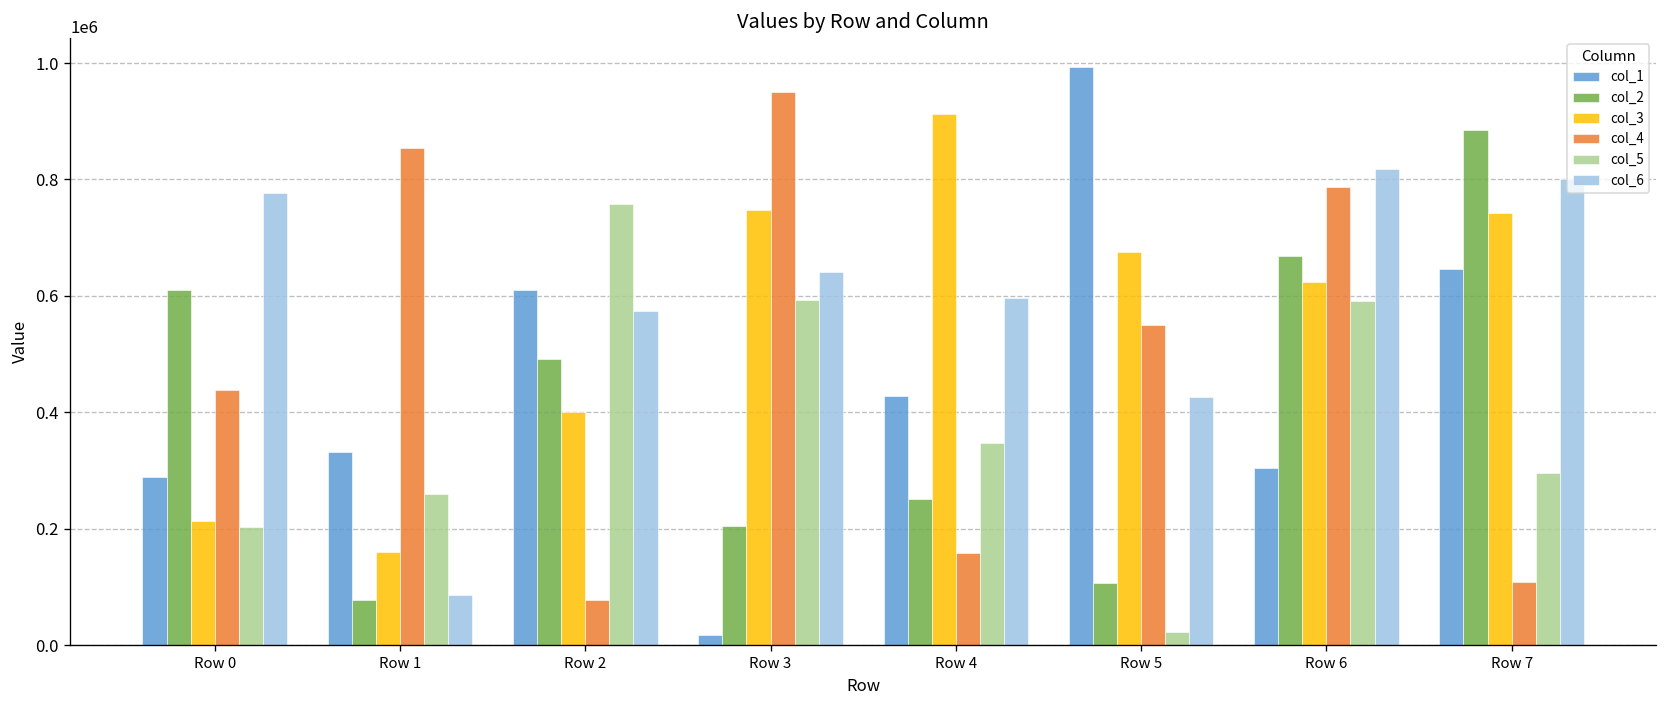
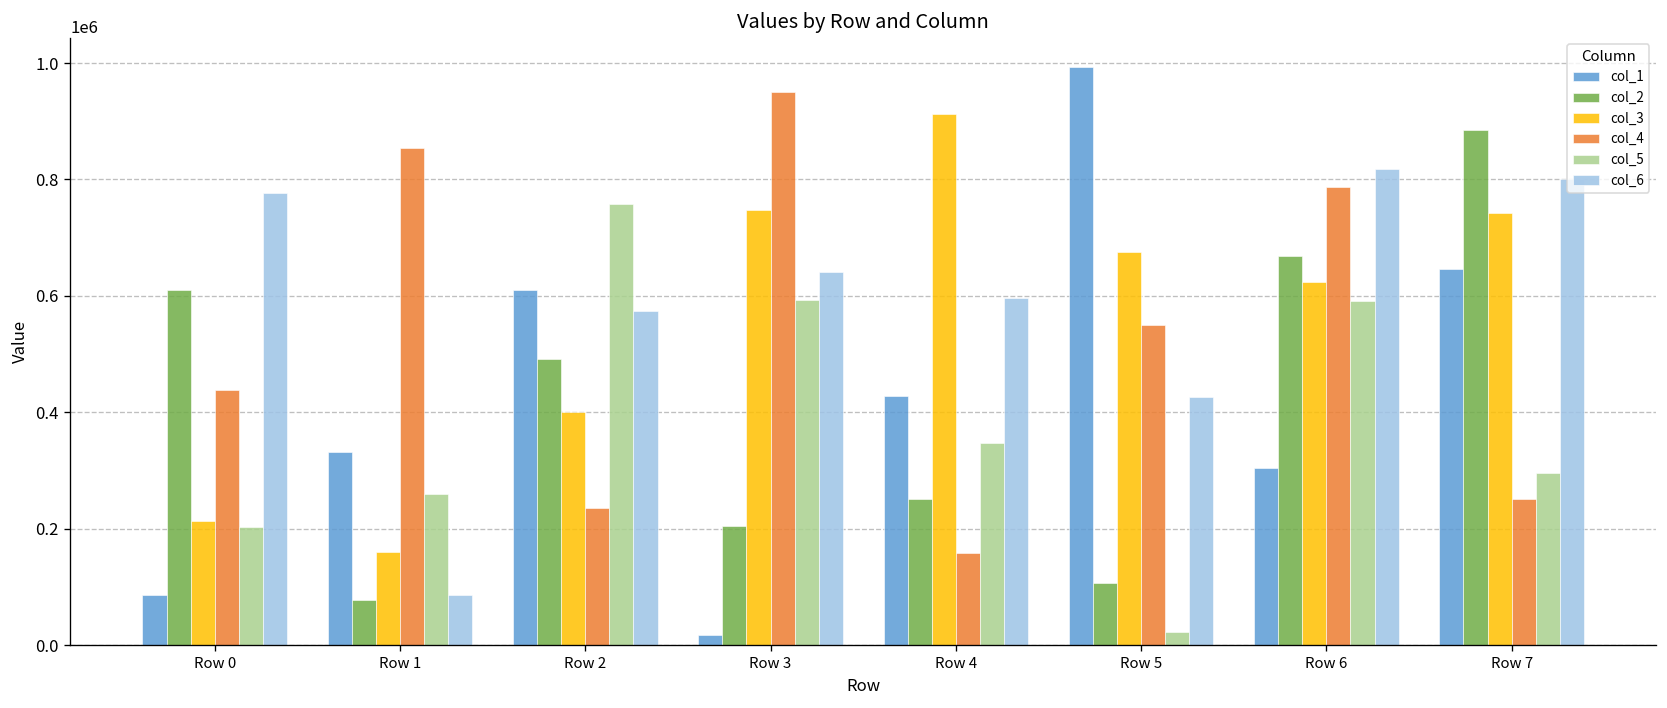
col_1, Row 0: 290000 -> 90000
col_4, Row 2: 80000 -> 240000
col_4, Row 7: 110000 -> 250000
